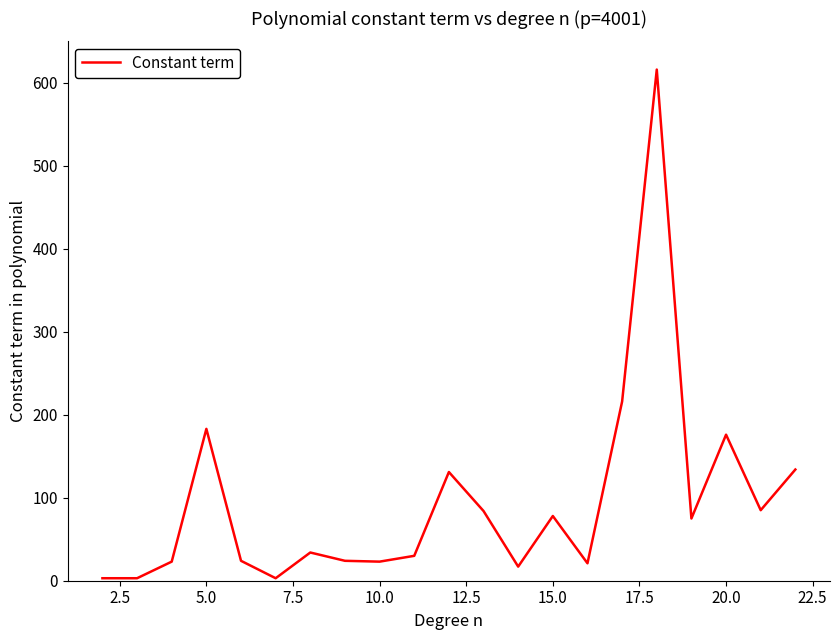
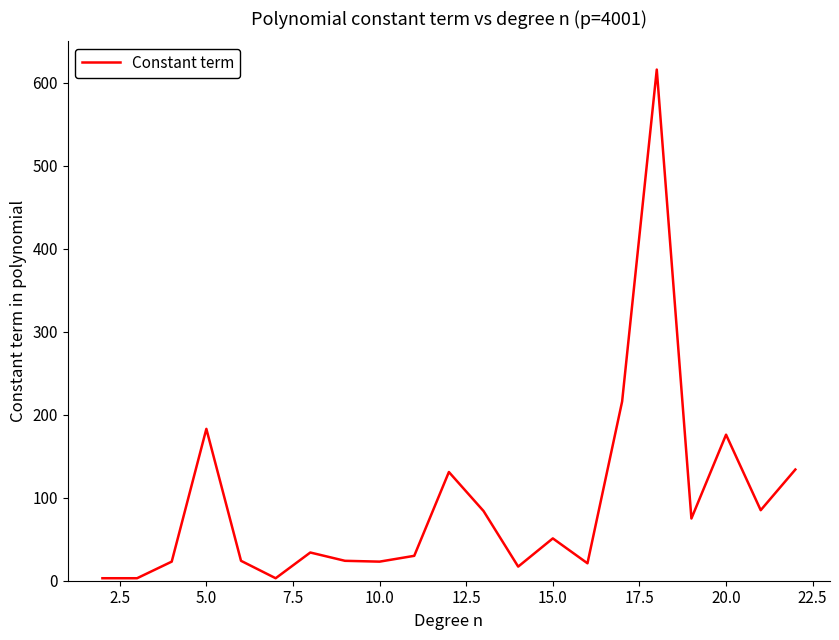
15.0: 80 -> 50
